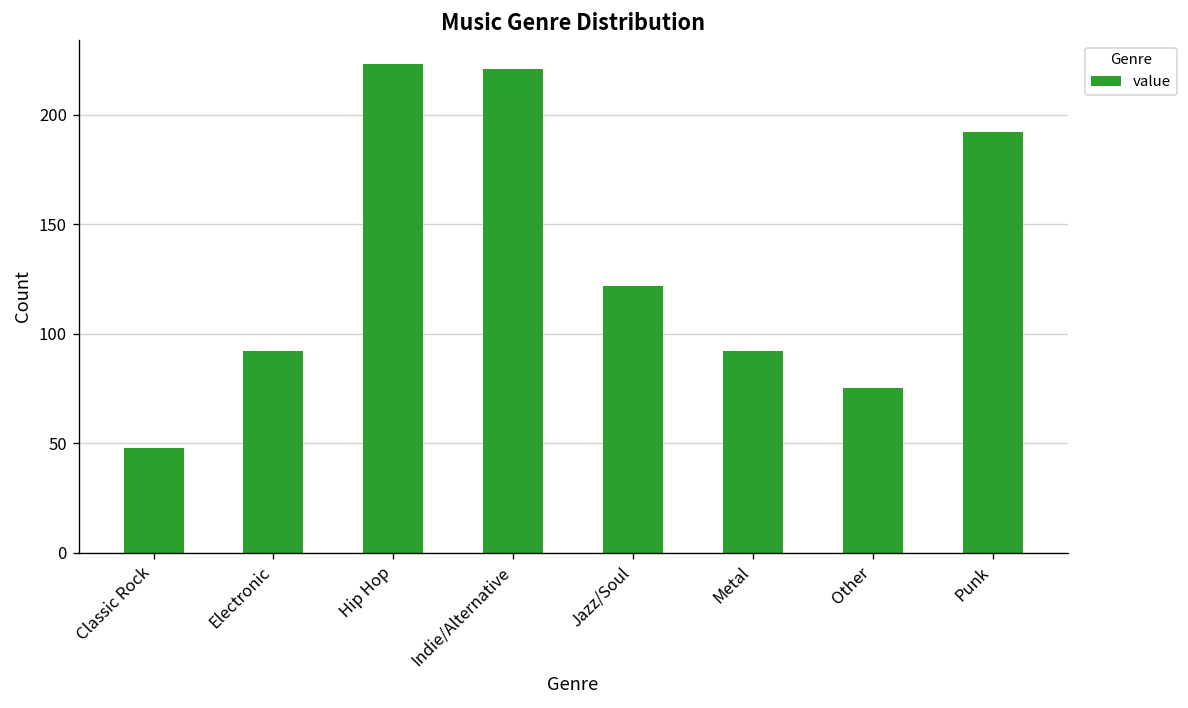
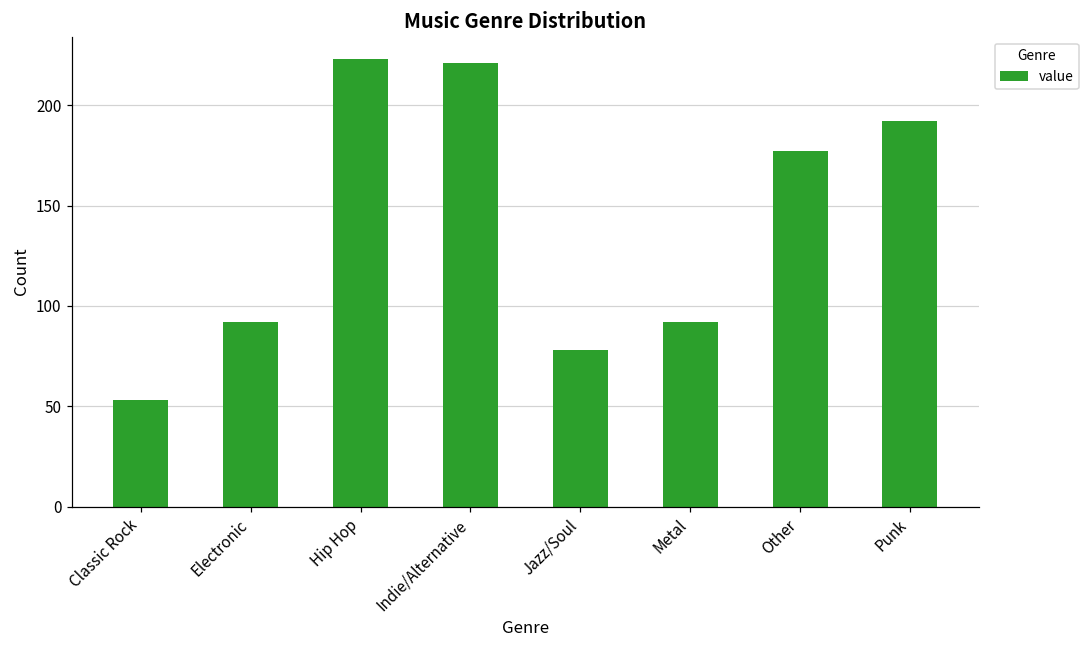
Classic Rock: 48 -> 53
Jazz/Soul: 122 -> 78
Other: 75 -> 177
